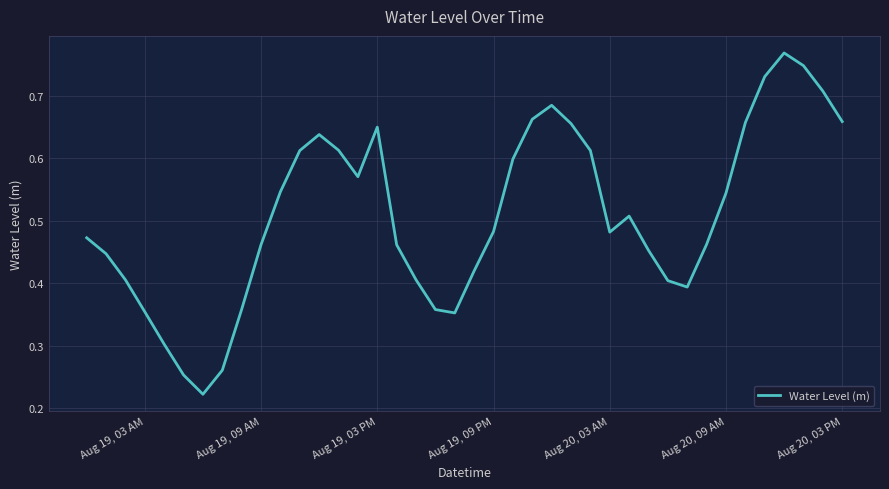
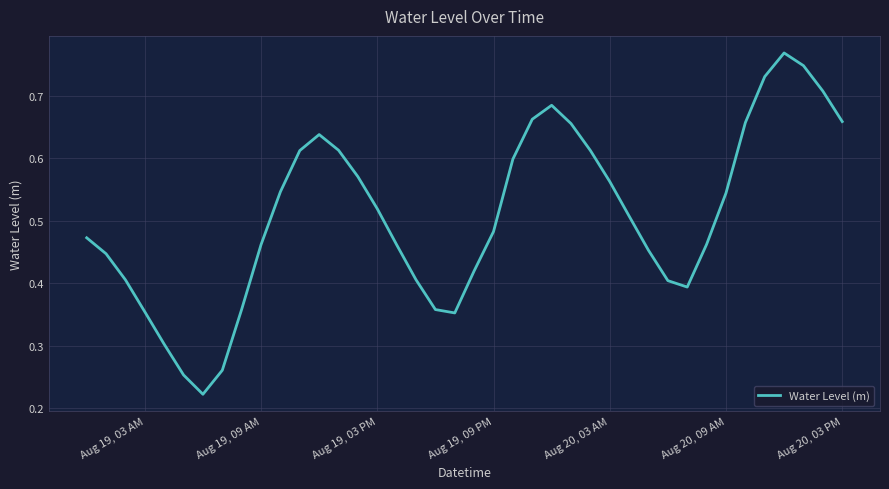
Aug 19, 03 PM: 0.65 -> 0.52
Aug 20, 03 AM: 0.48 -> 0.56
